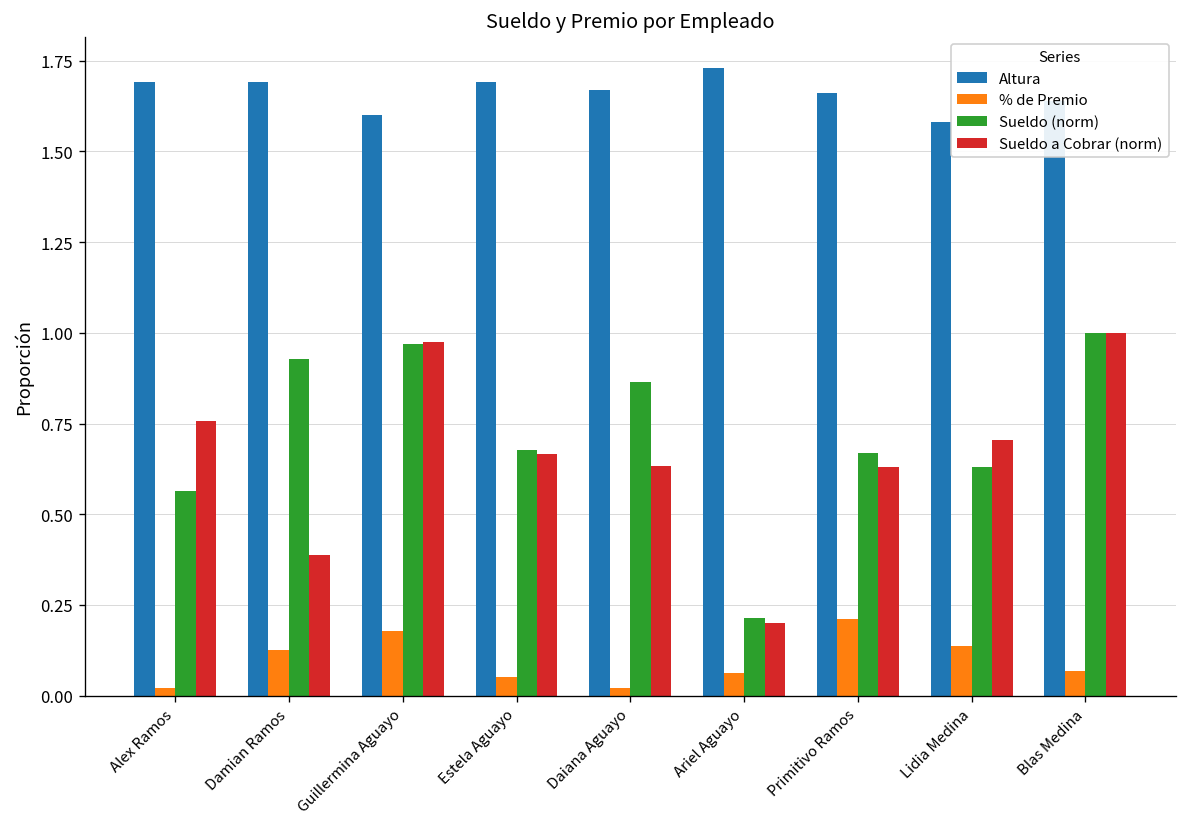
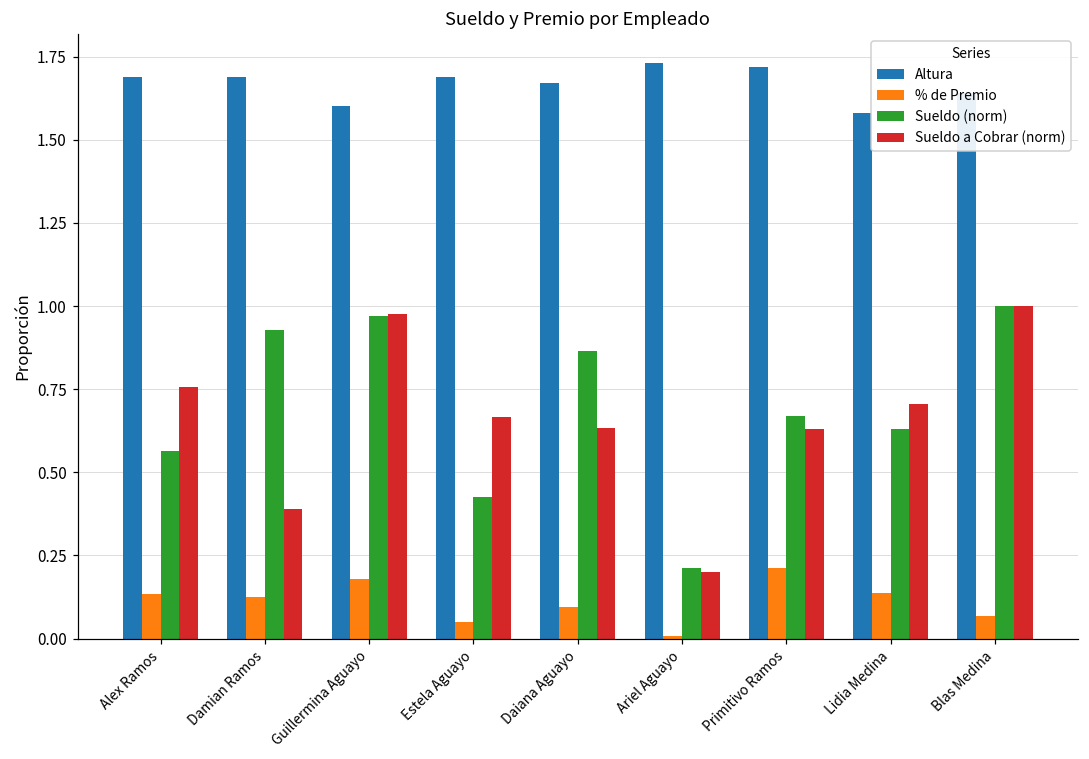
% de Premio, Alex Ramos: 0.02 -> 0.14
Sueldo (norm), Estela Aguayo: 0.68 -> 0.43
% de Premio, Daiana Aguayo: 0.02 -> 0.10
% de Premio, Ariel Aguayo: 0.06 -> 0.01
Altura, Primitivo Ramos: 1.66 -> 1.72
